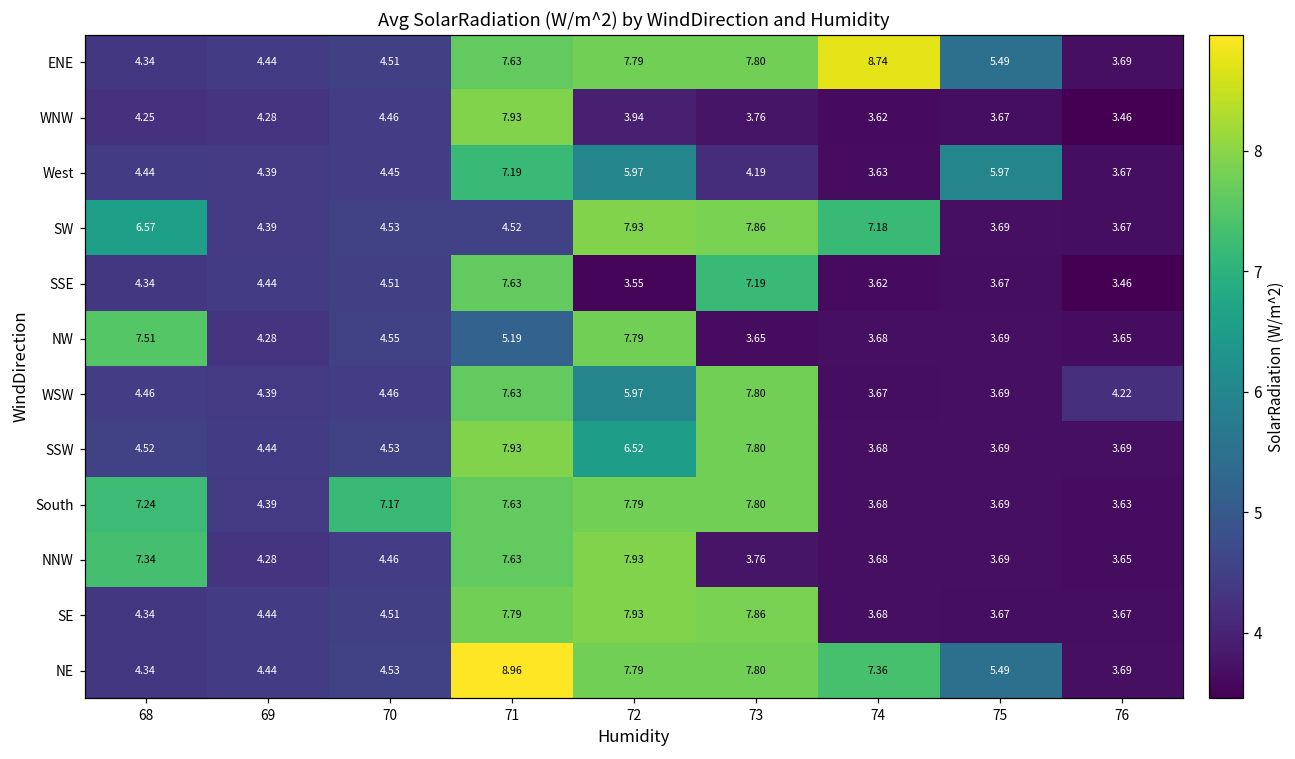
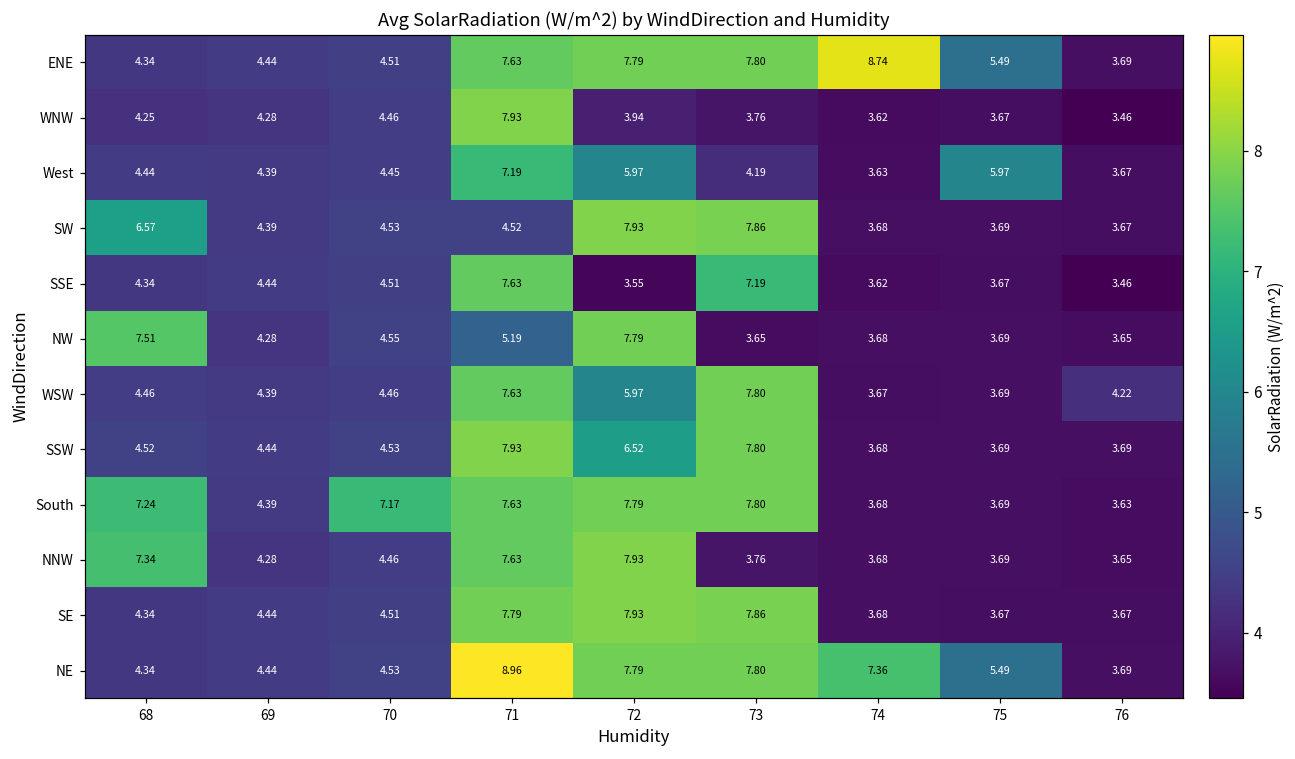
SW, 74: 7.18 -> 3.68
